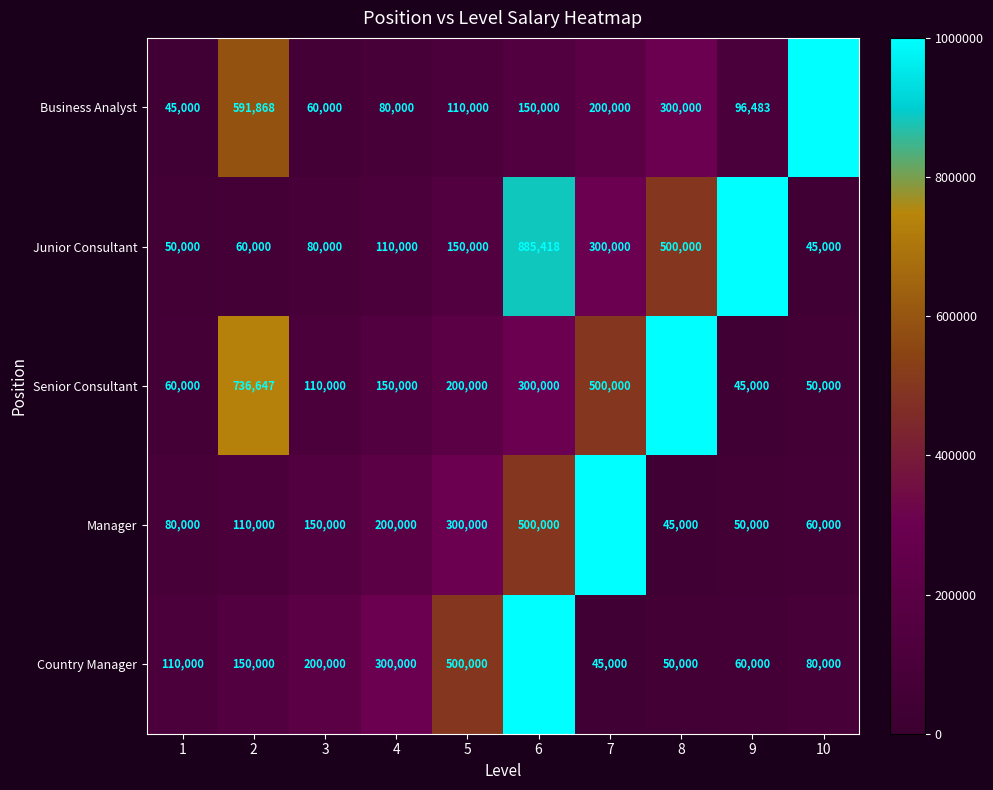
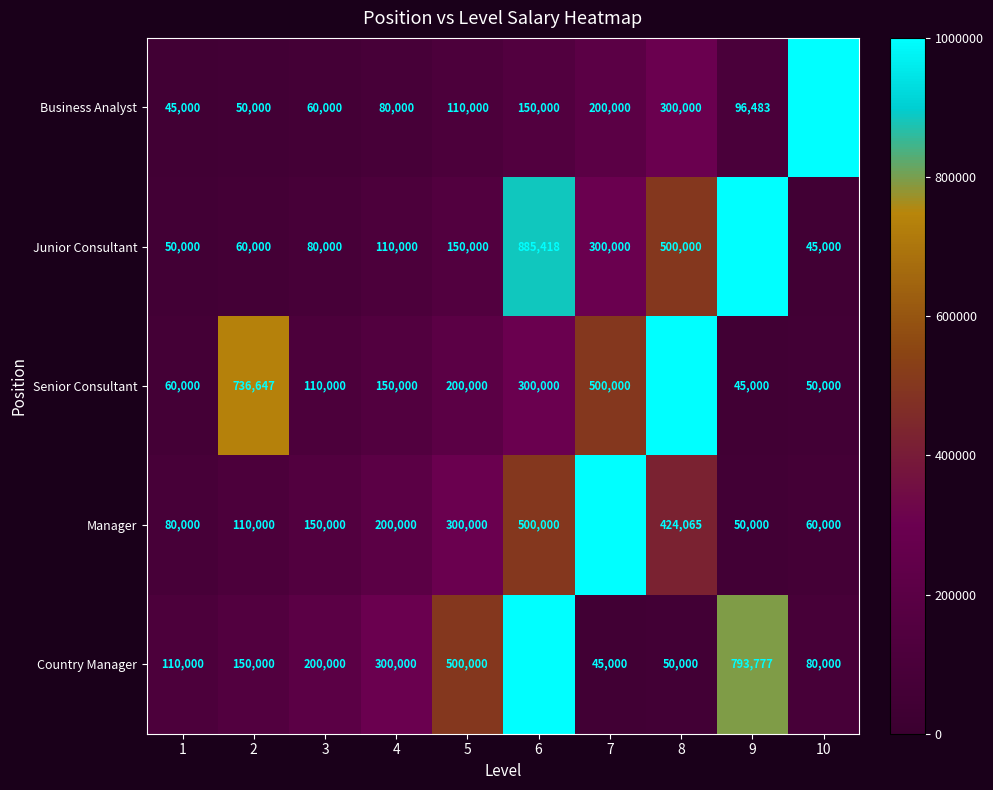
Business Analyst, 2: 591,868 -> 50,000
Manager, 8: 45,000 -> 424,065
Country Manager, 9: 60,000 -> 793,777
